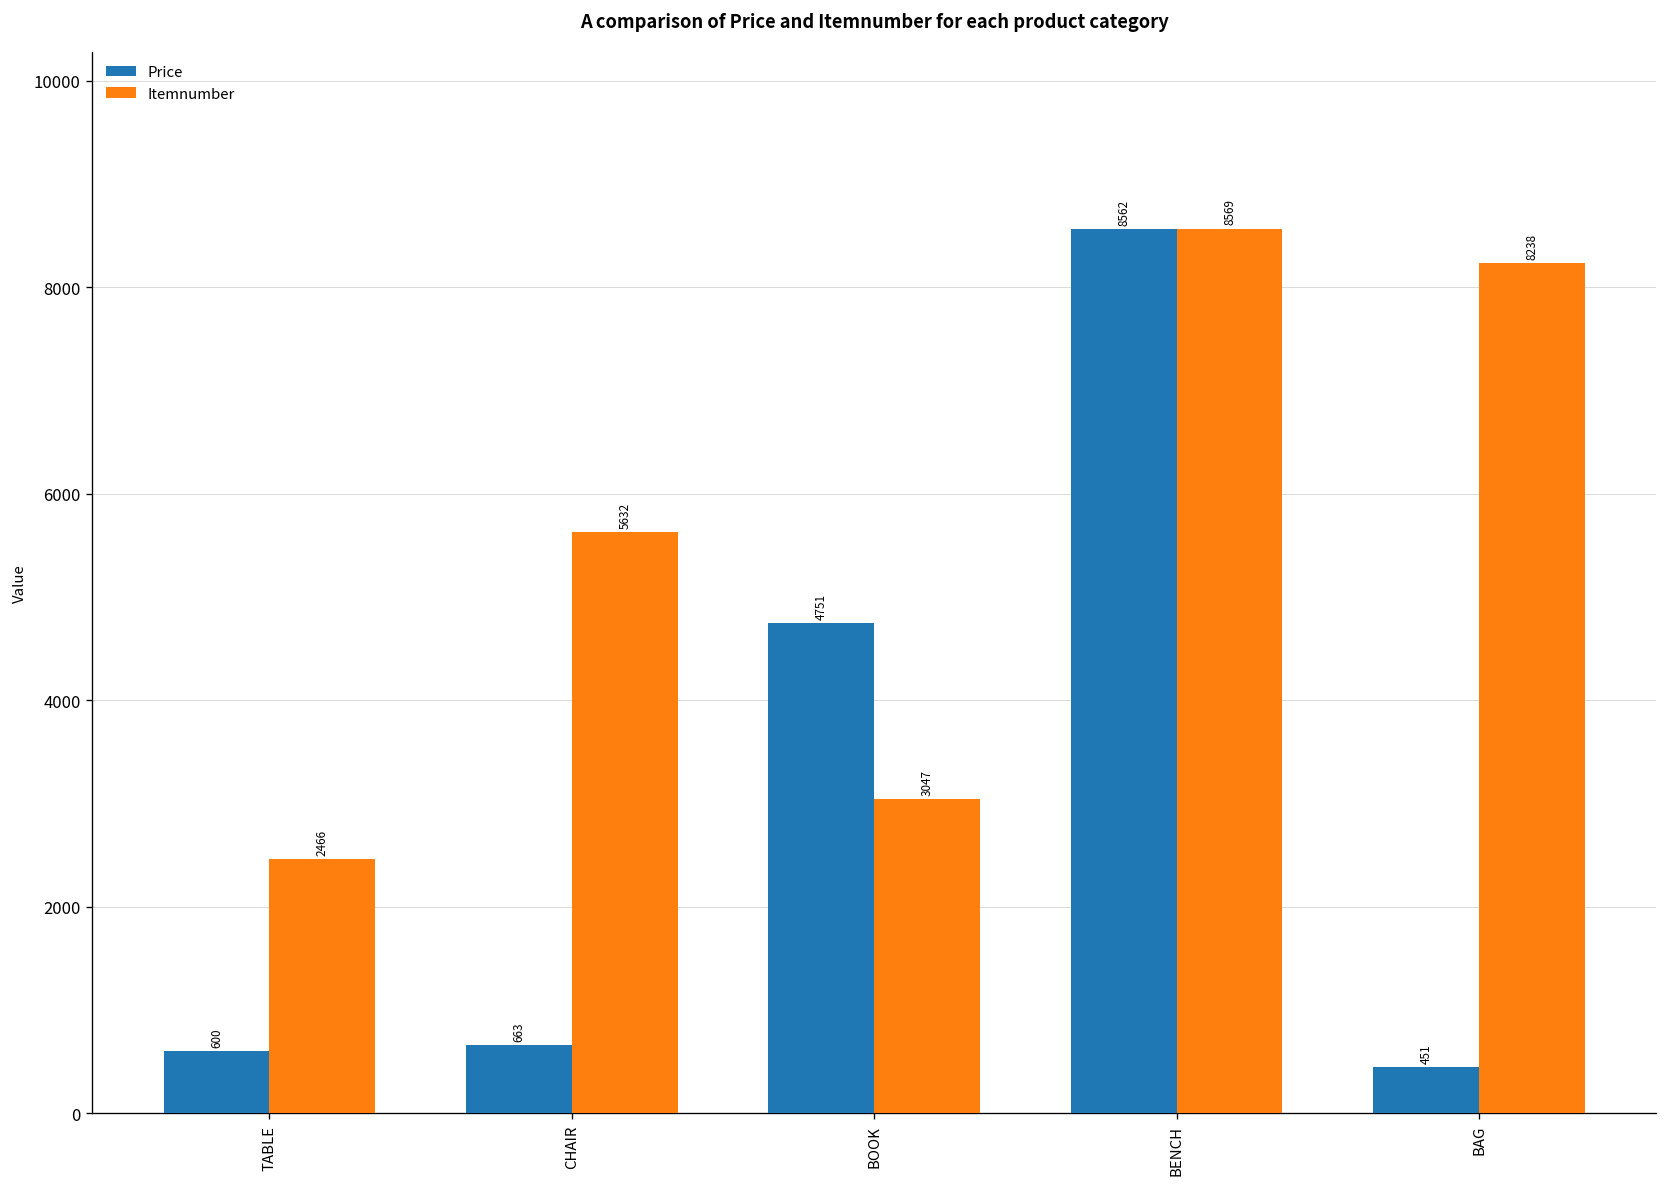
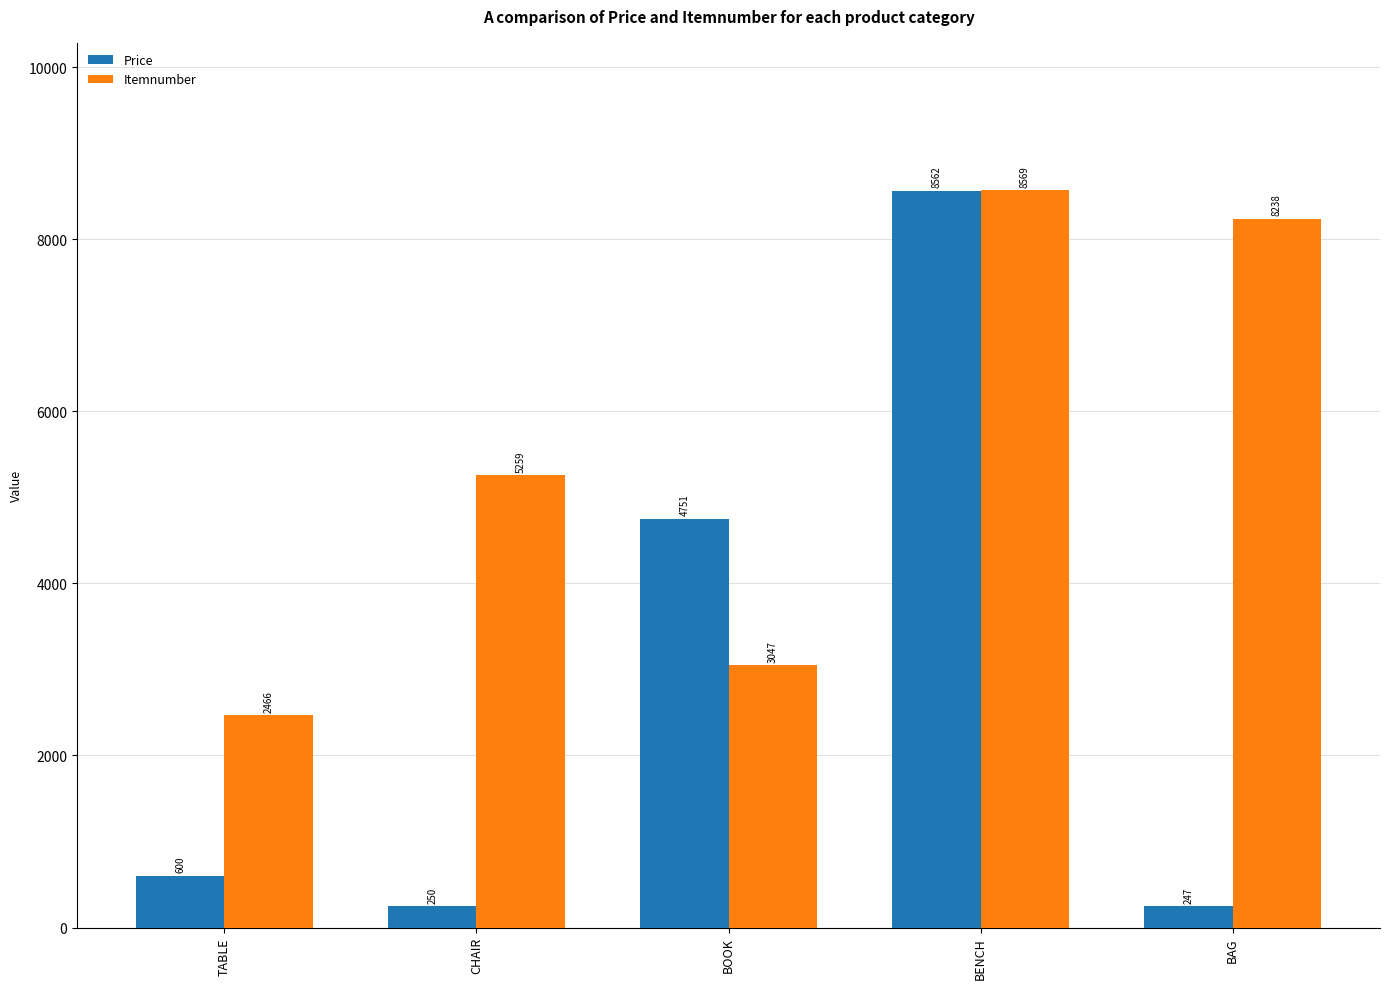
Price, CHAIR: 663 -> 250
Itemnumber, CHAIR: 5632 -> 5259
Price, BAG: 451 -> 247
